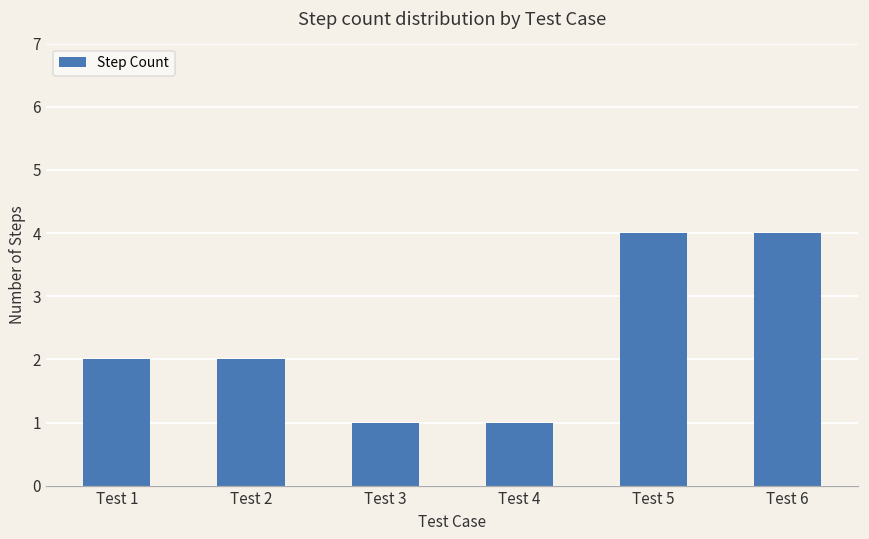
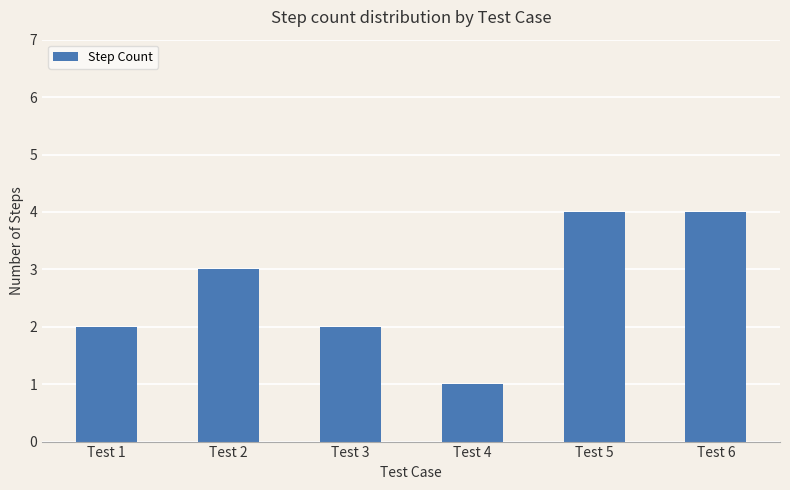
Test 2: 2 -> 3
Test 3: 1 -> 2
